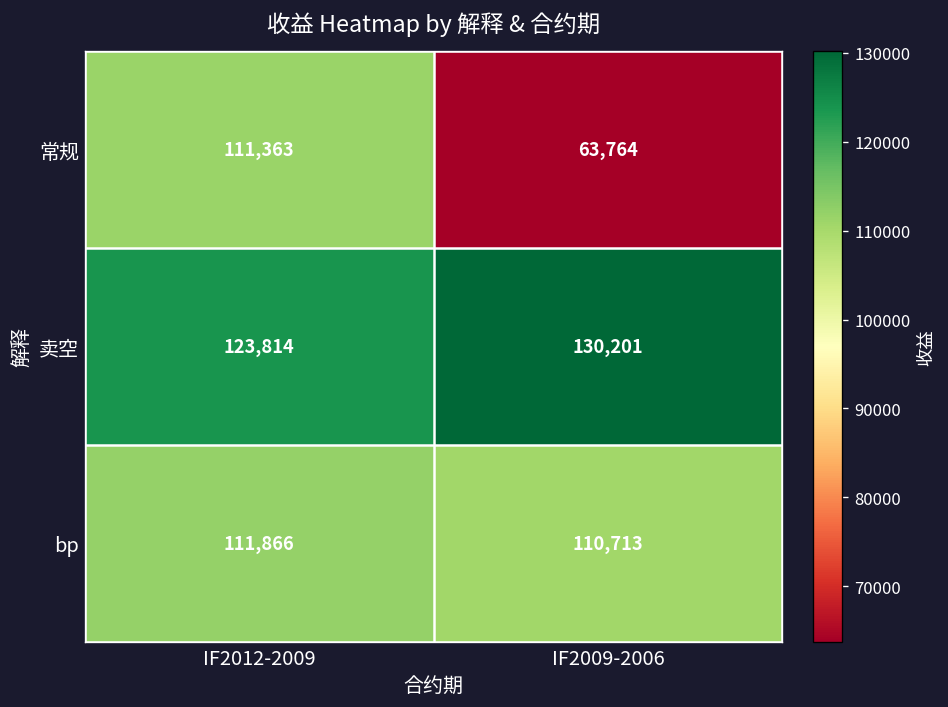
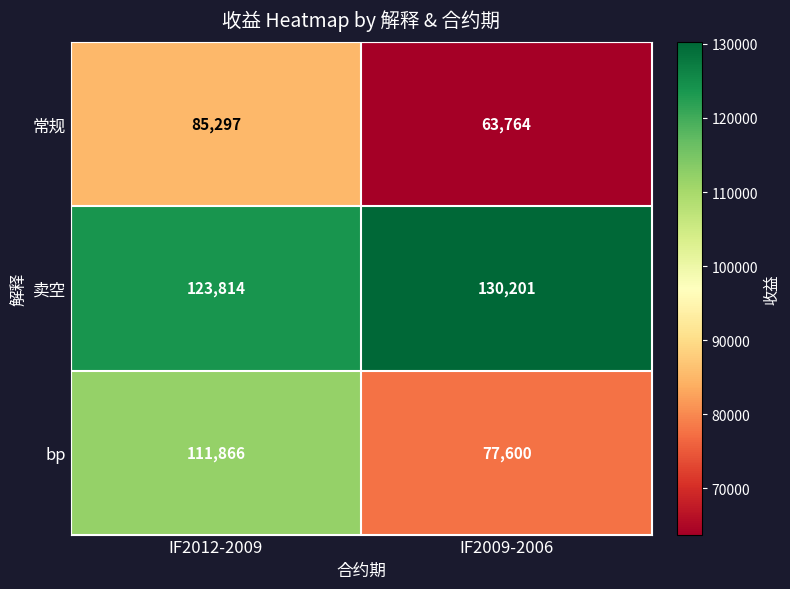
常规, IF2012-2009: 111,363 -> 85,297
bp, IF2009-2006: 110,713 -> 77,600
